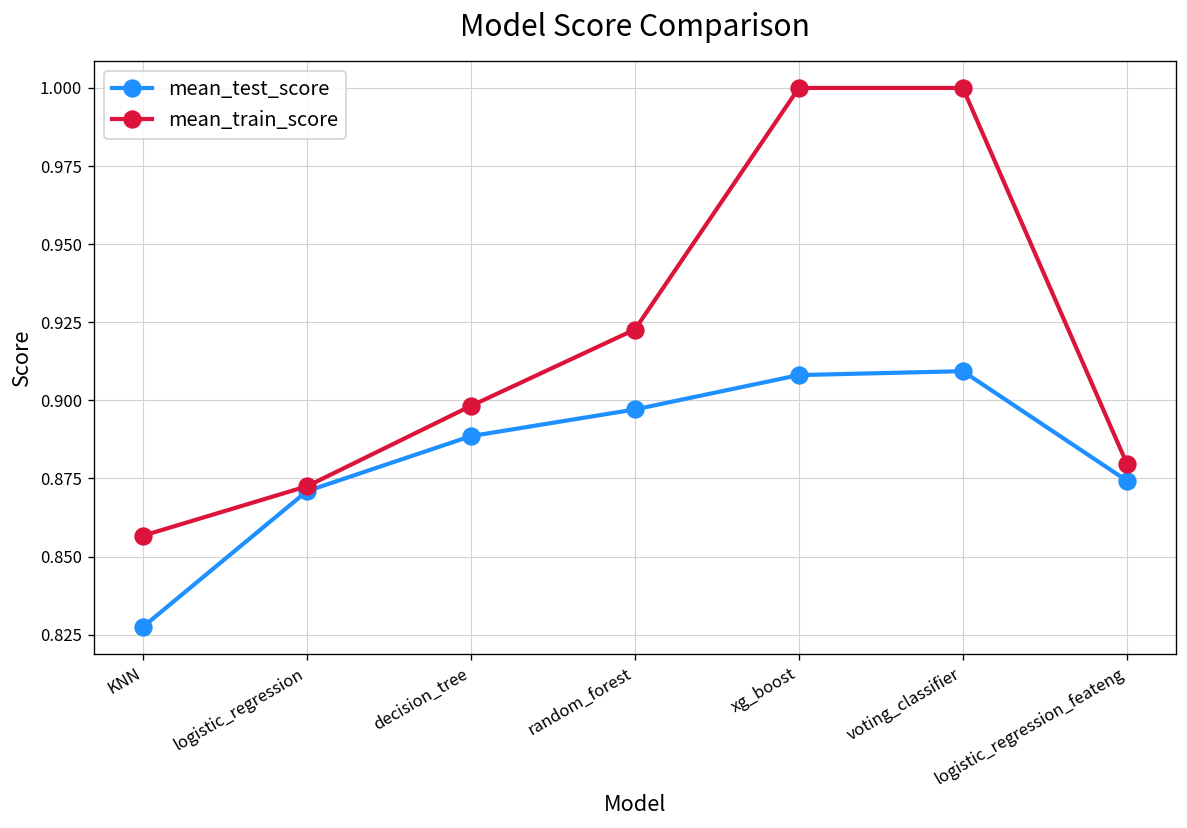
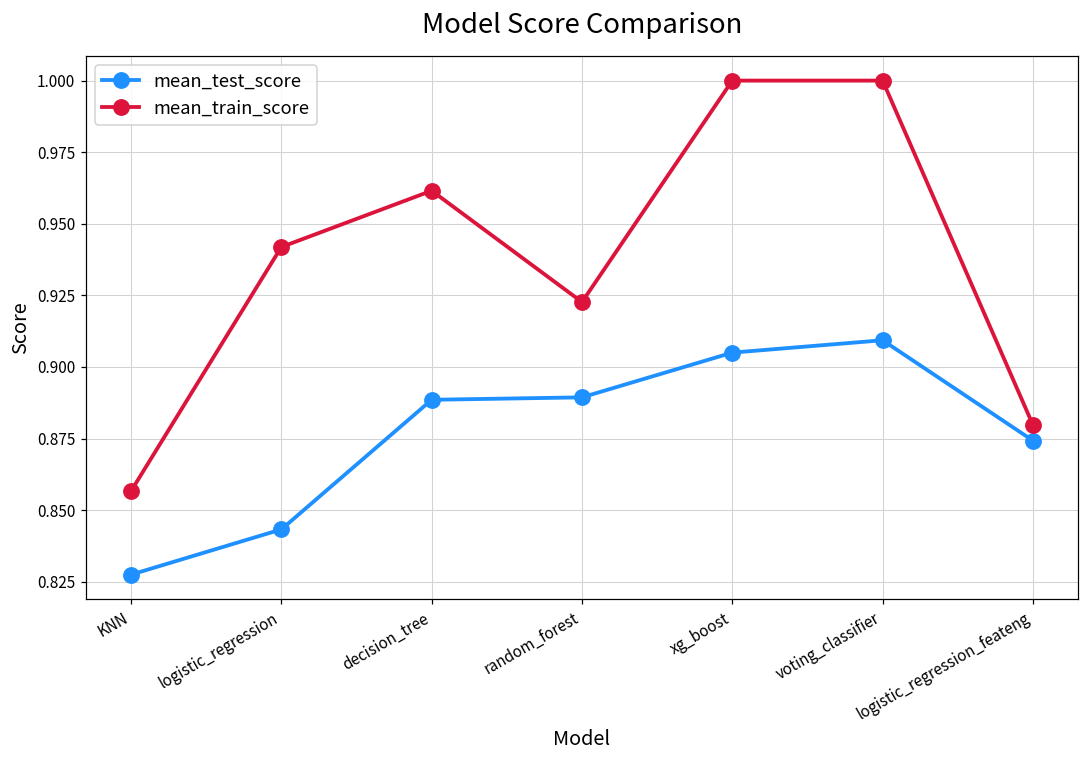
mean_test_score, logistic_regression: 0.871 -> 0.843
mean_train_score, logistic_regression: 0.872 -> 0.942
mean_train_score, decision_tree: 0.898 -> 0.962
mean_test_score, random_forest: 0.897 -> 0.889
mean_test_score, xg_boost: 0.908 -> 0.905
